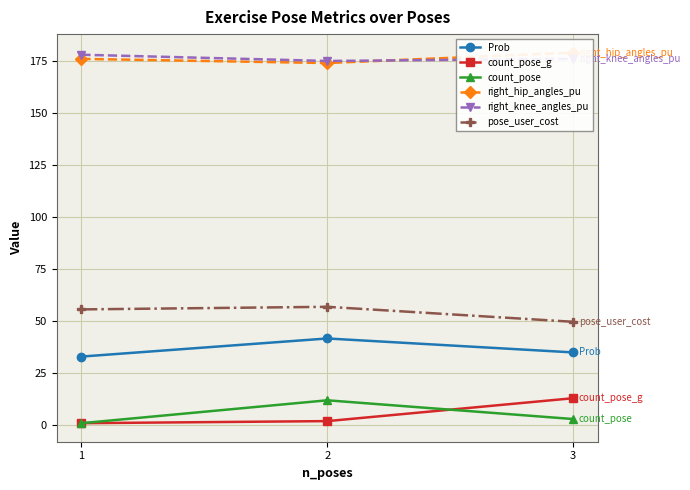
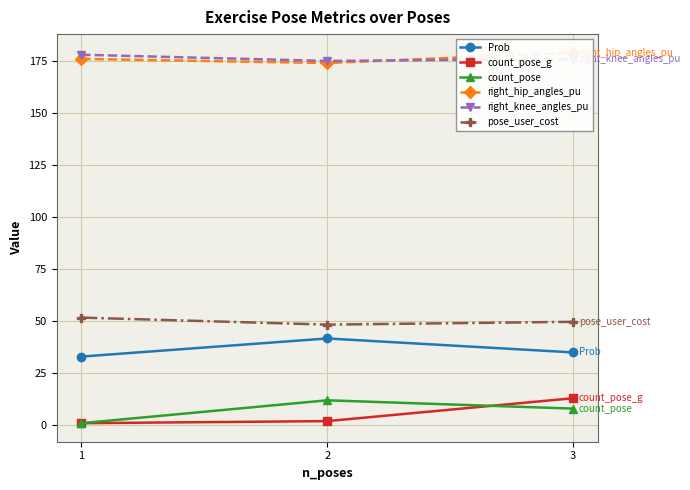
pose_user_cost, 1: 56 -> 52
pose_user_cost, 2: 57 -> 48
count_pose, 3: 3 -> 8
